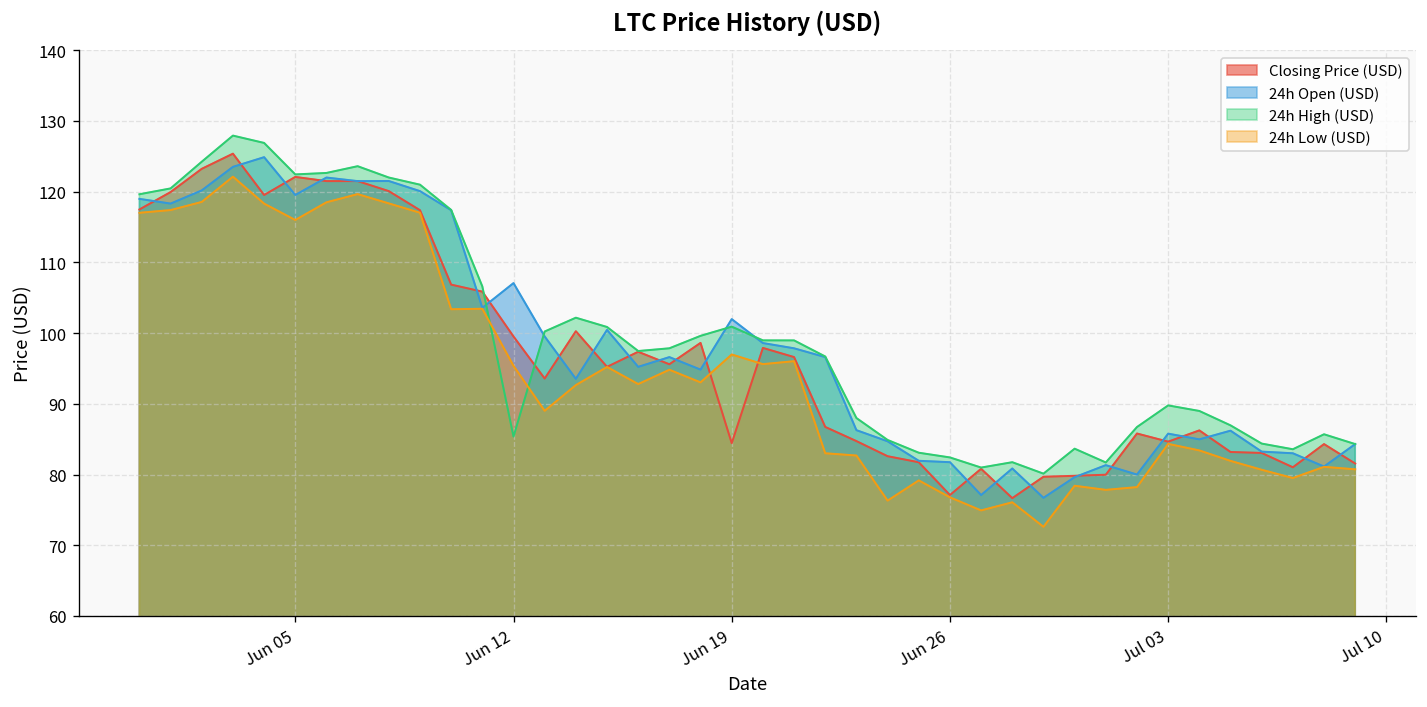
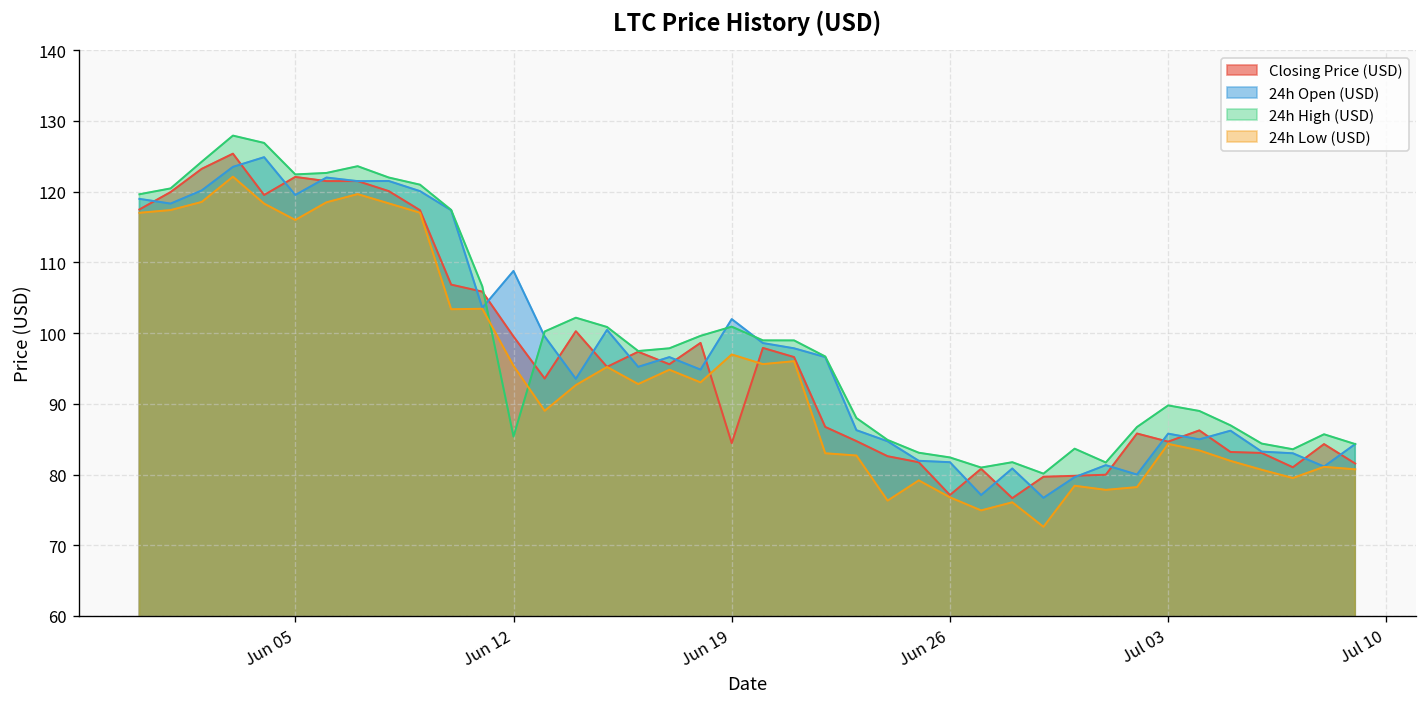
24h Open (USD), Jun 12: 107 -> 109
